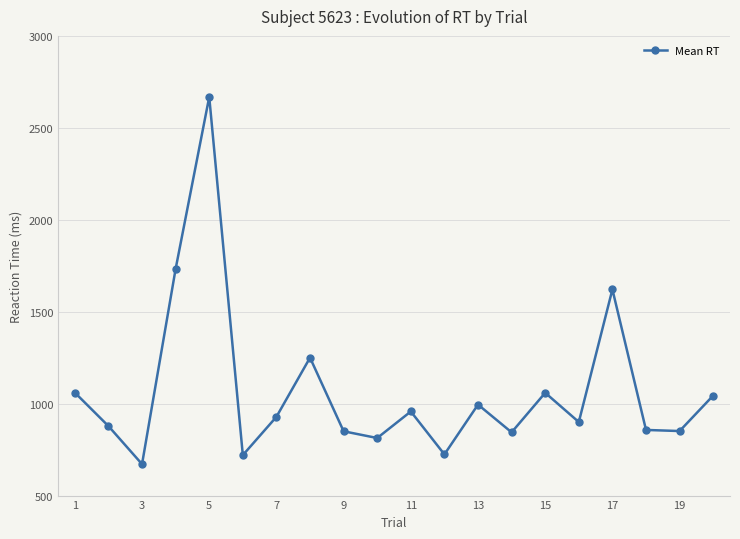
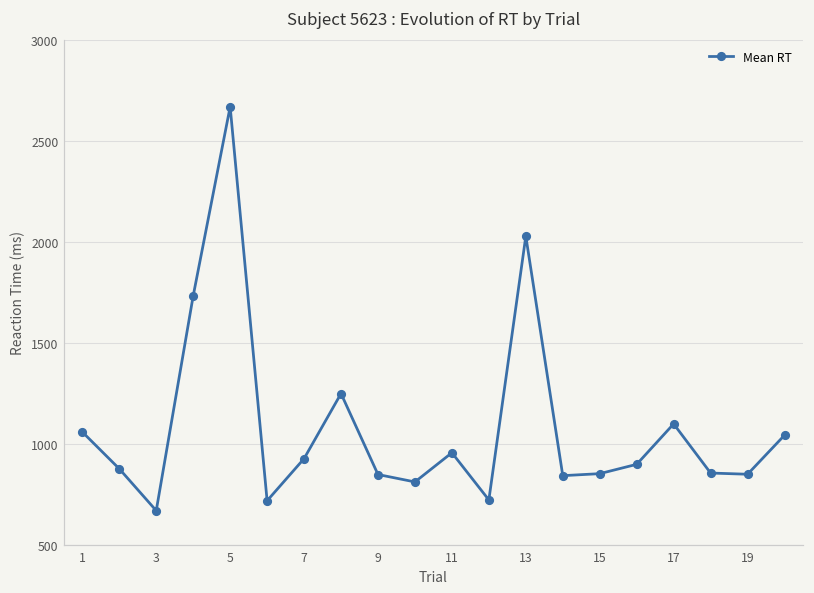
13: 990 -> 2030
15: 1060 -> 850
17: 1620 -> 1100
